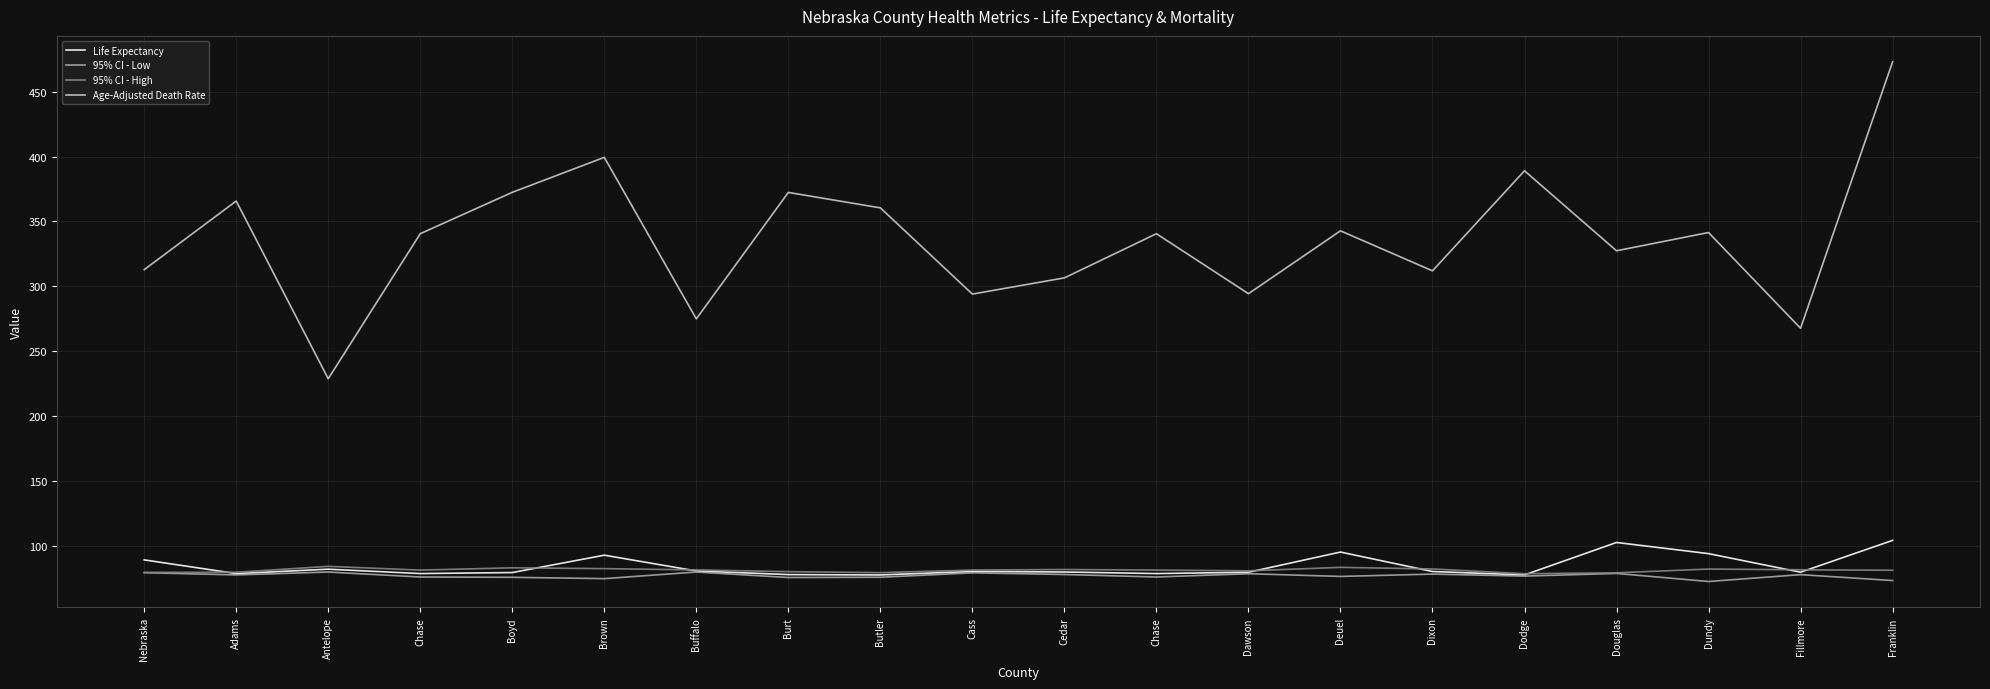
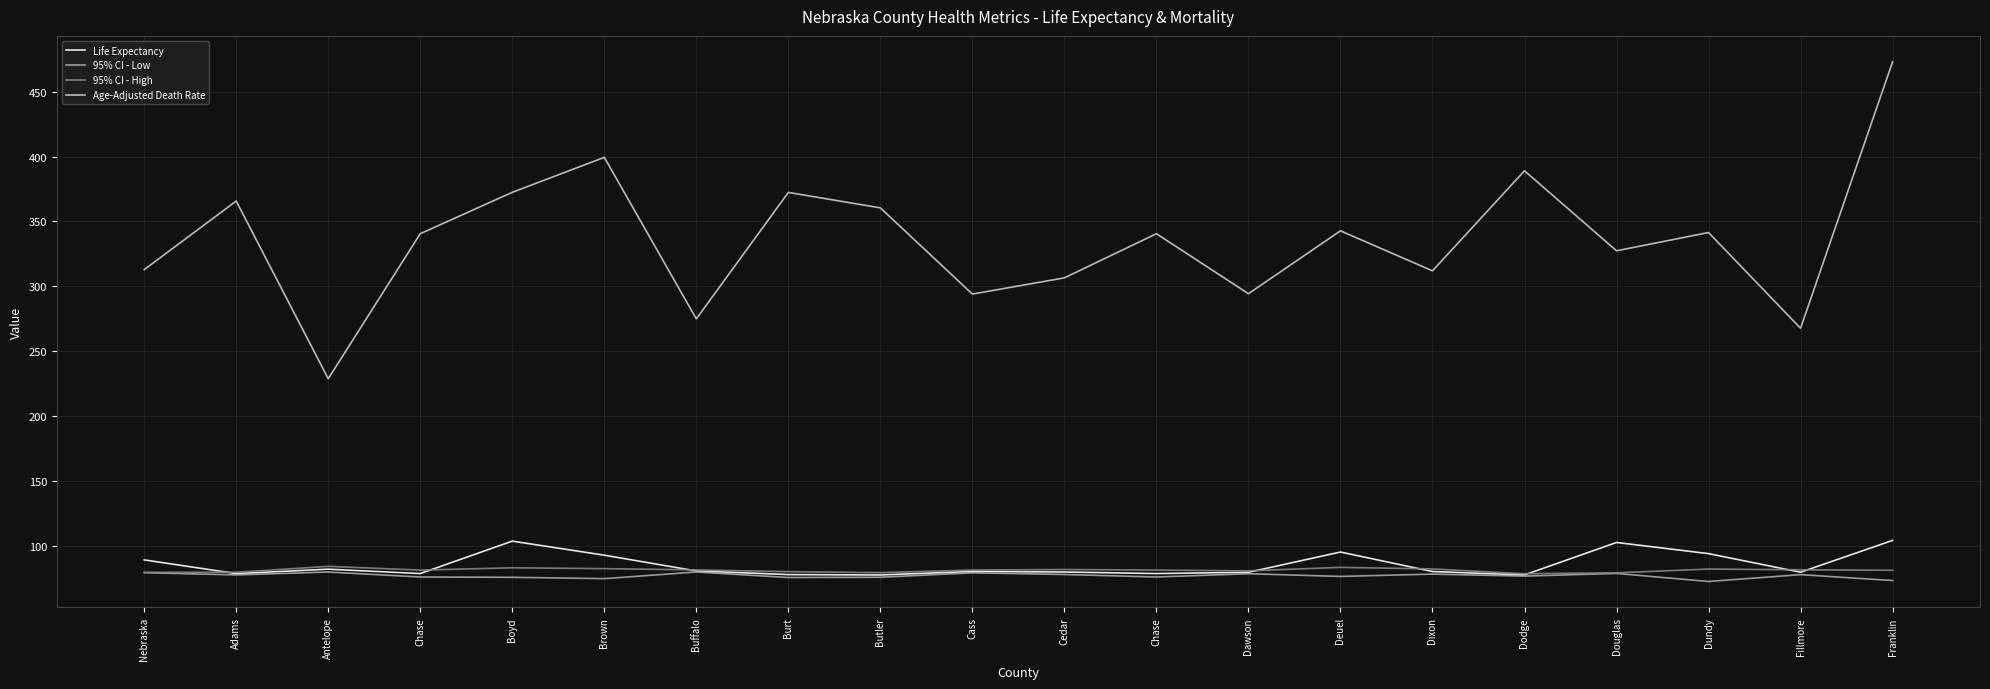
Life Expectancy, Boyd: 80 -> 104
